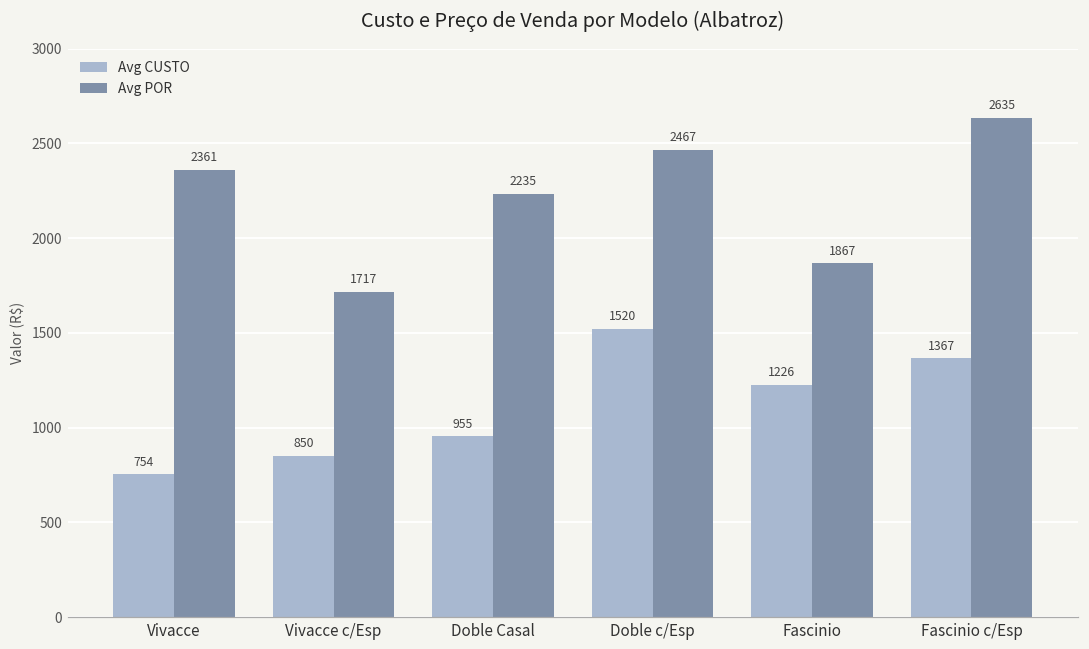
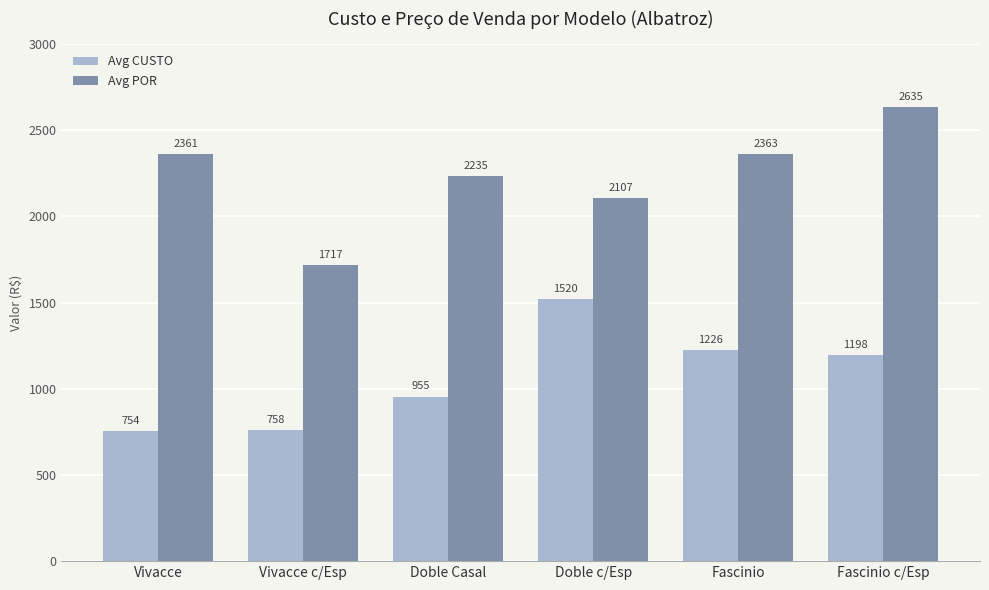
Avg CUSTO, Vivacce c/Esp: 850 -> 758
Avg POR, Doble c/Esp: 2467 -> 2107
Avg POR, Fascinio: 1867 -> 2363
Avg CUSTO, Fascinio c/Esp: 1367 -> 1198
